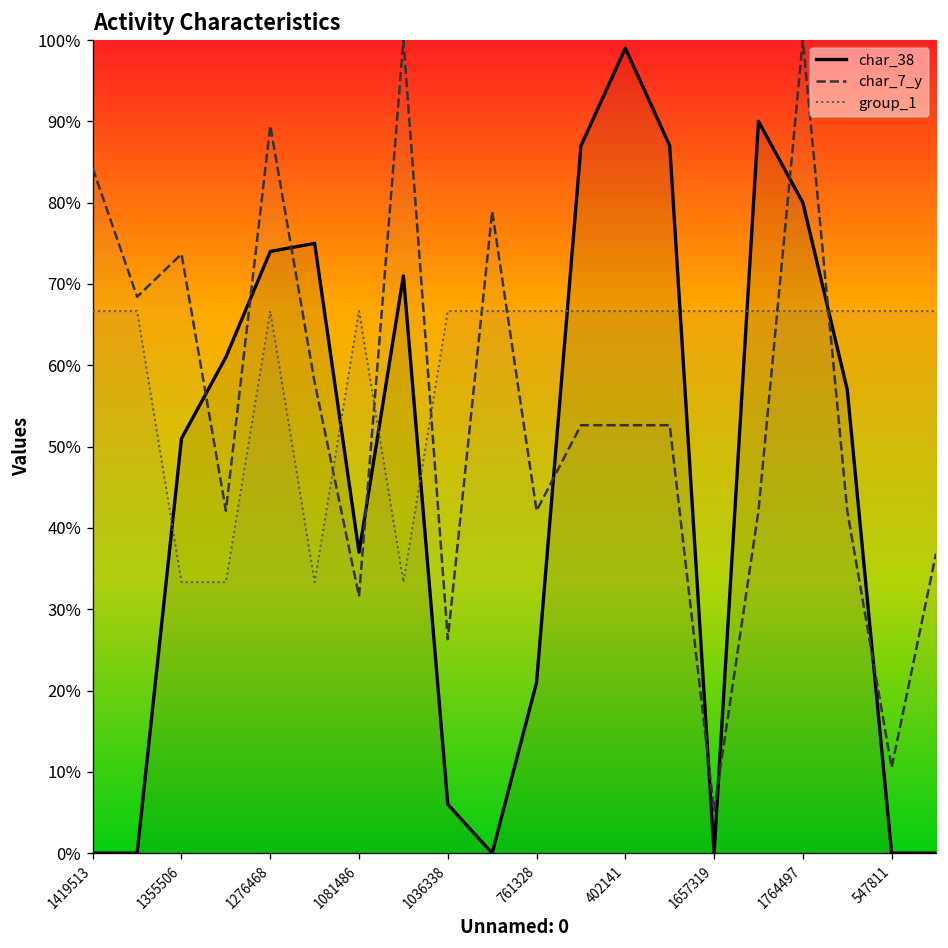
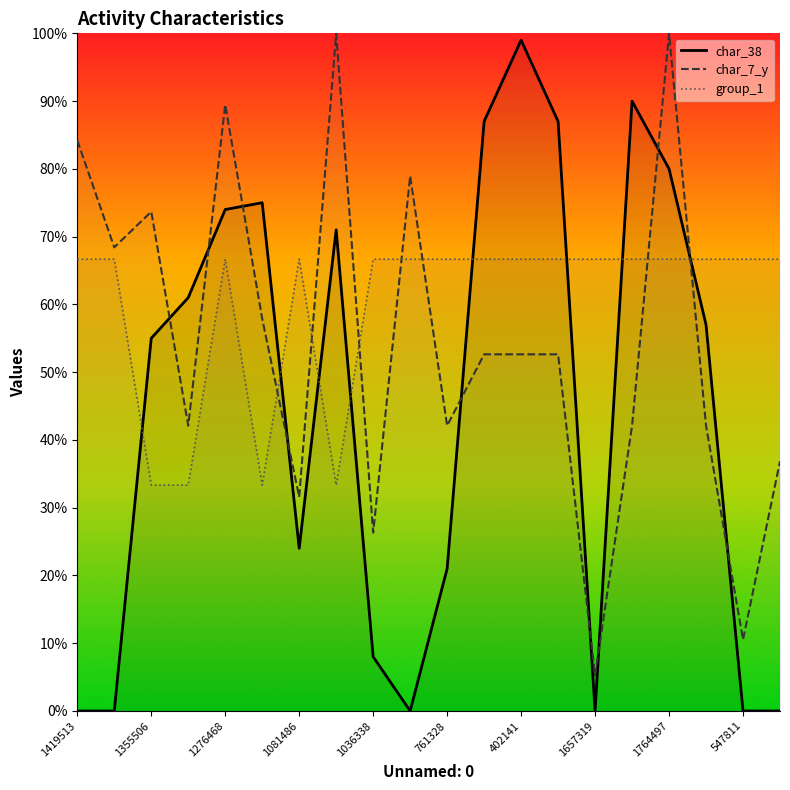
char_38, 1355506: 51% -> 55%
char_38, 1081486: 37% -> 24%
char_38, 1036338: 6% -> 8%
